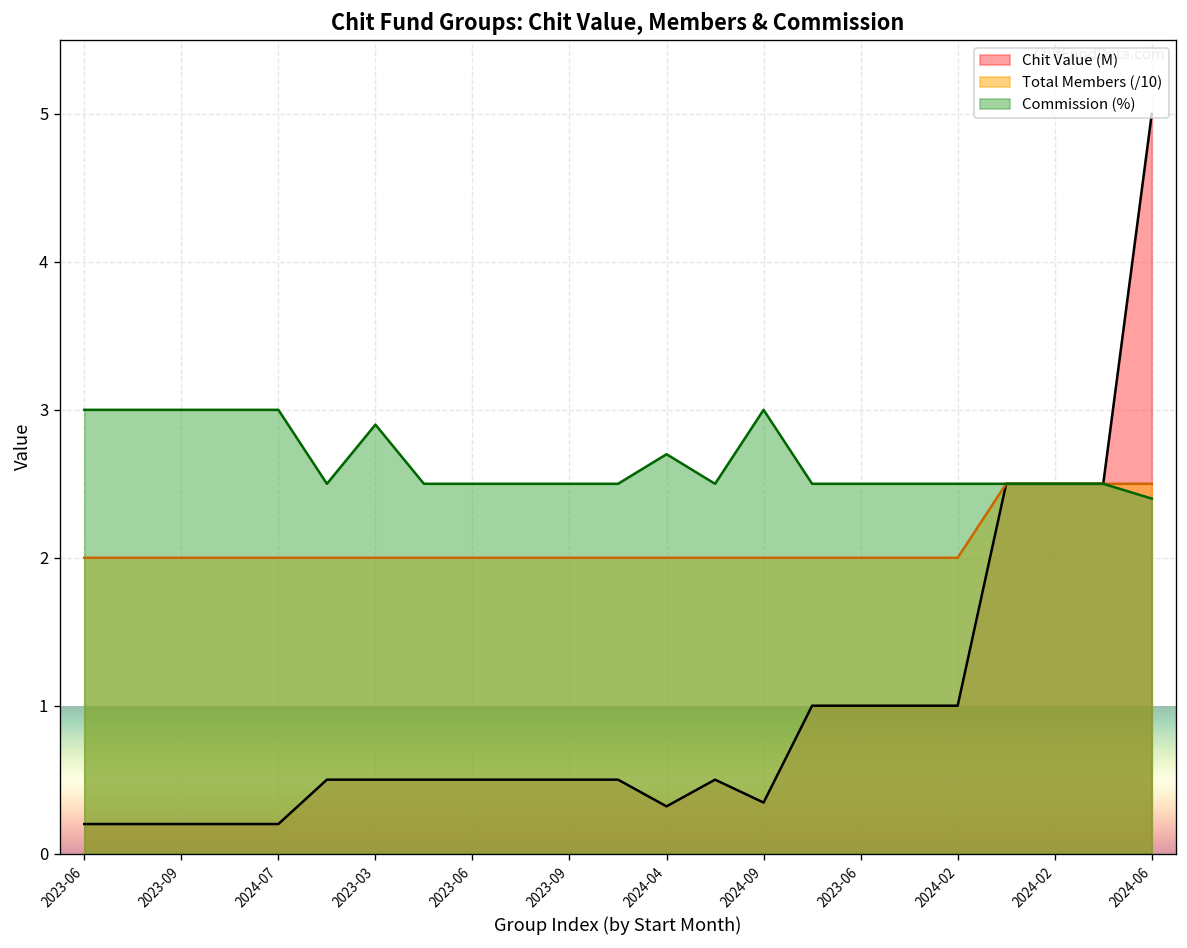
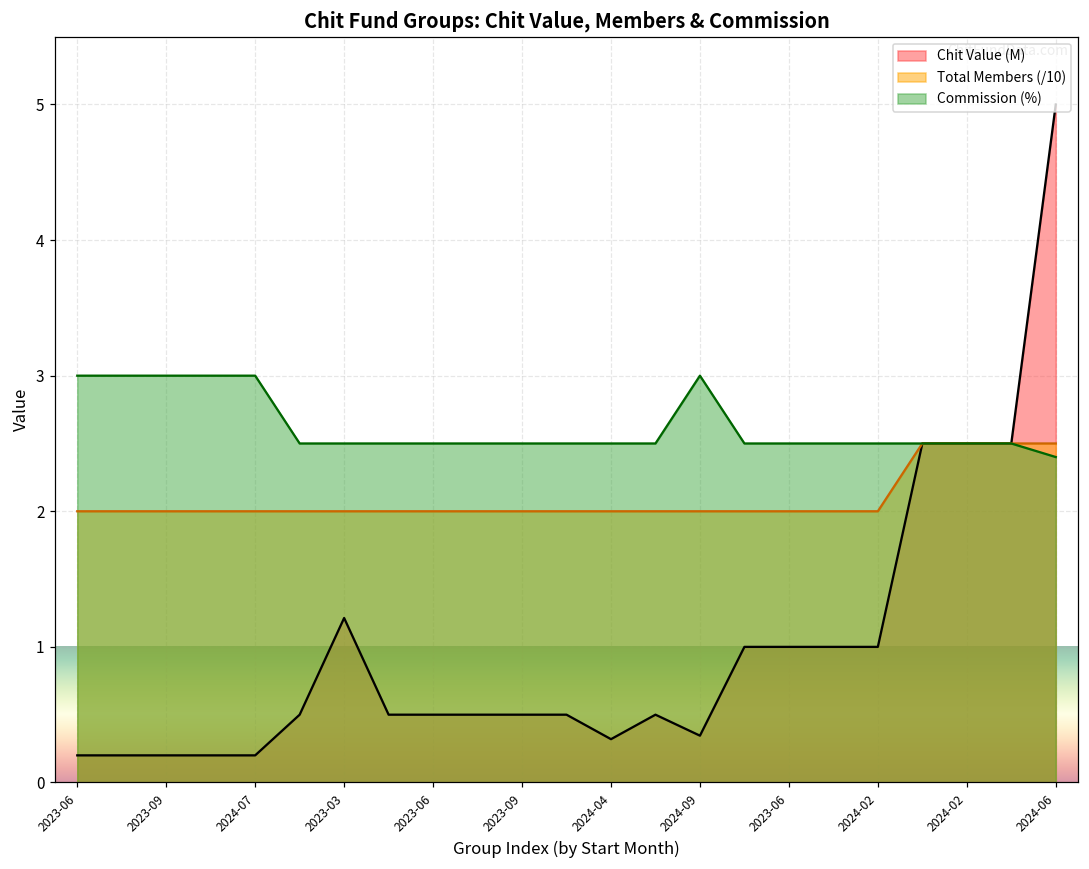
Chit Value (M), 2023-03: 0.50 -> 1.21
Commission (%), 2023-03: 2.9 -> 2.5
Commission (%), 2024-04: 2.7 -> 2.5
